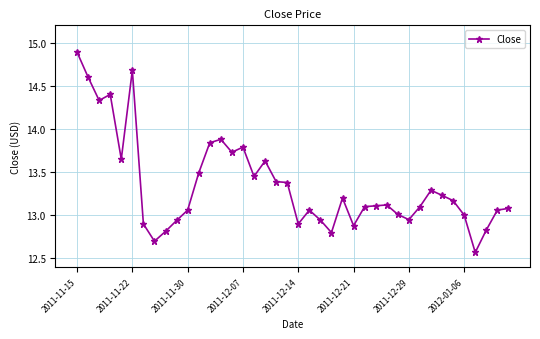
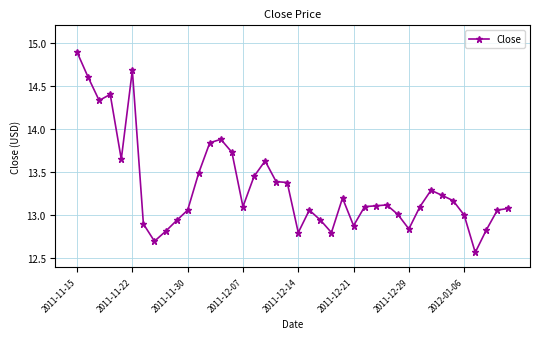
2011-12-07: 13.8 -> 13.1
2011-12-14: 12.9 -> 12.8
2011-12-29: 12.9 -> 12.8
